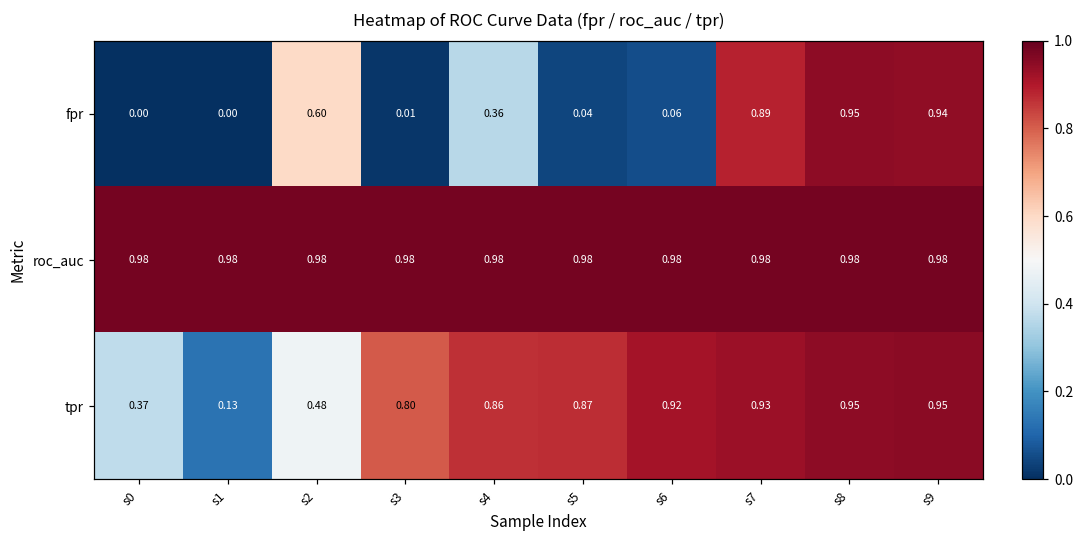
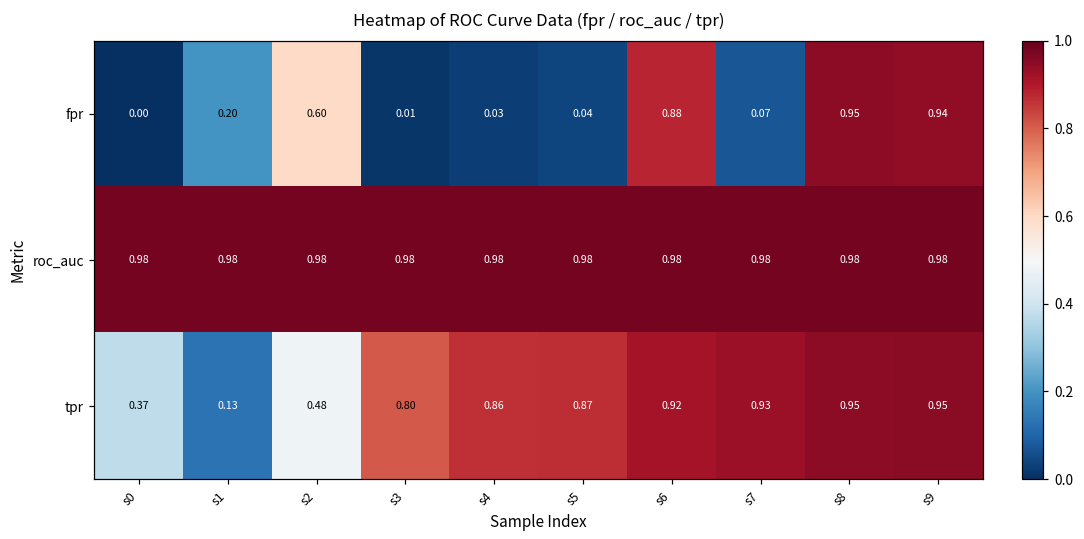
fpr, s1: 0.00 -> 0.20
fpr, s4: 0.36 -> 0.03
fpr, s6: 0.06 -> 0.88
fpr, s7: 0.89 -> 0.07
